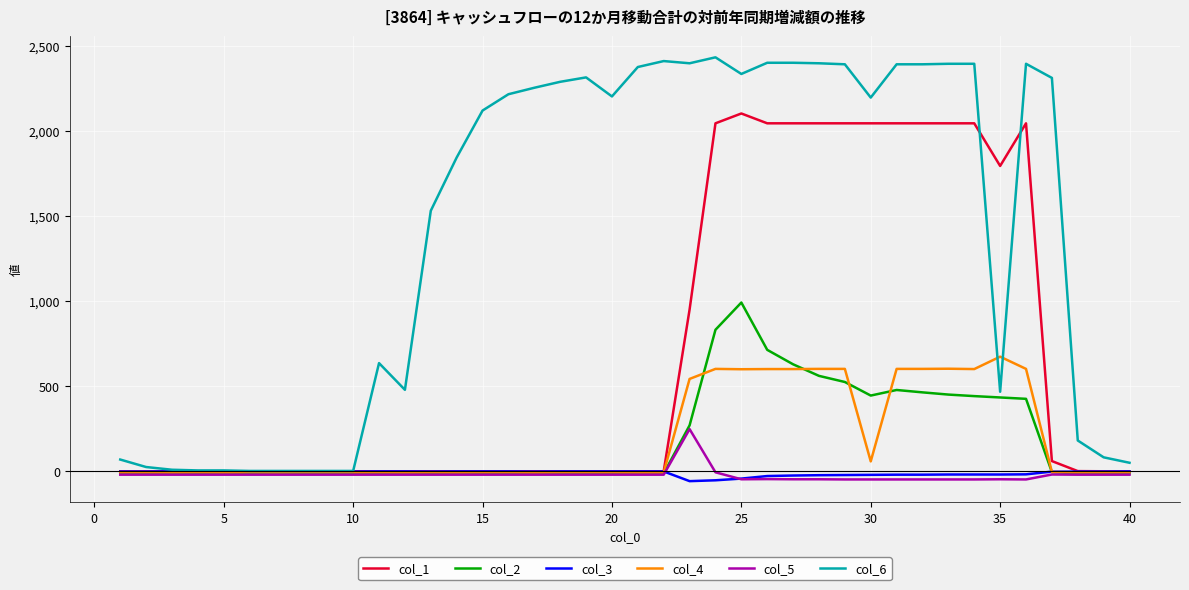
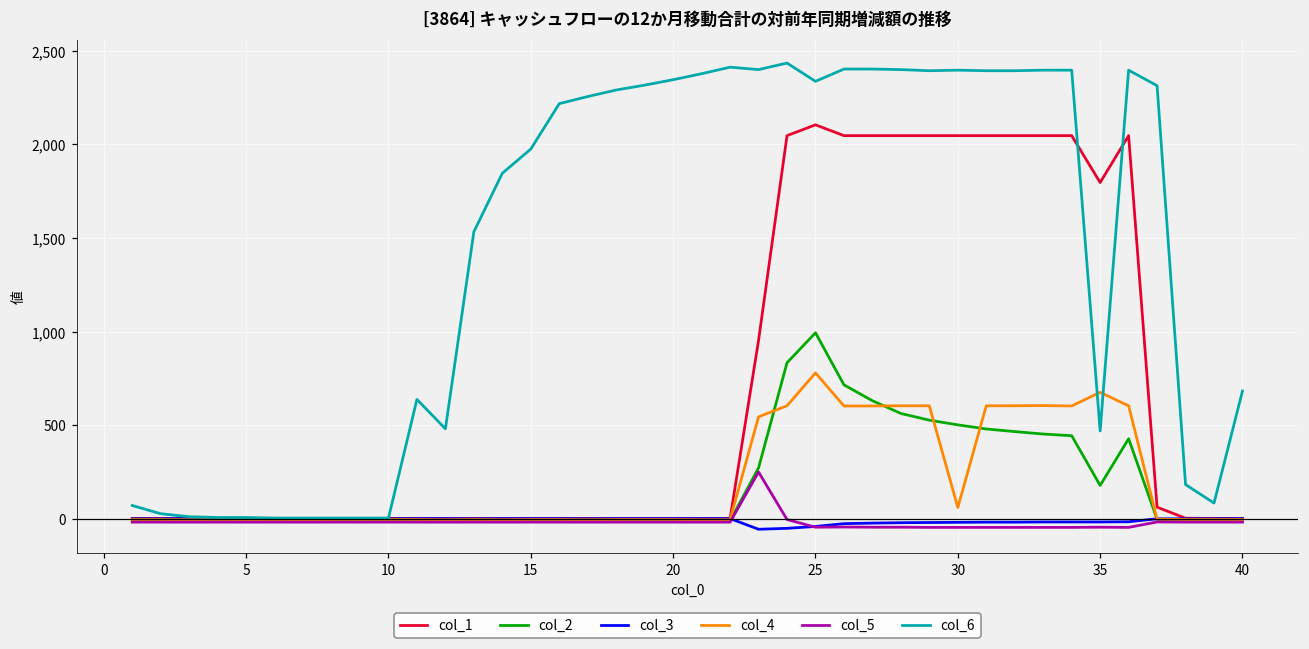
col_6, 15: 2,120 -> 1,980
col_6, 20: 2,210 -> 2,350
col_4, 25: 600 -> 780
col_2, 30: 450 -> 500
col_6, 30: 2,200 -> 2,400
col_2, 35: 440 -> 180
col_6, 40: 50 -> 680
